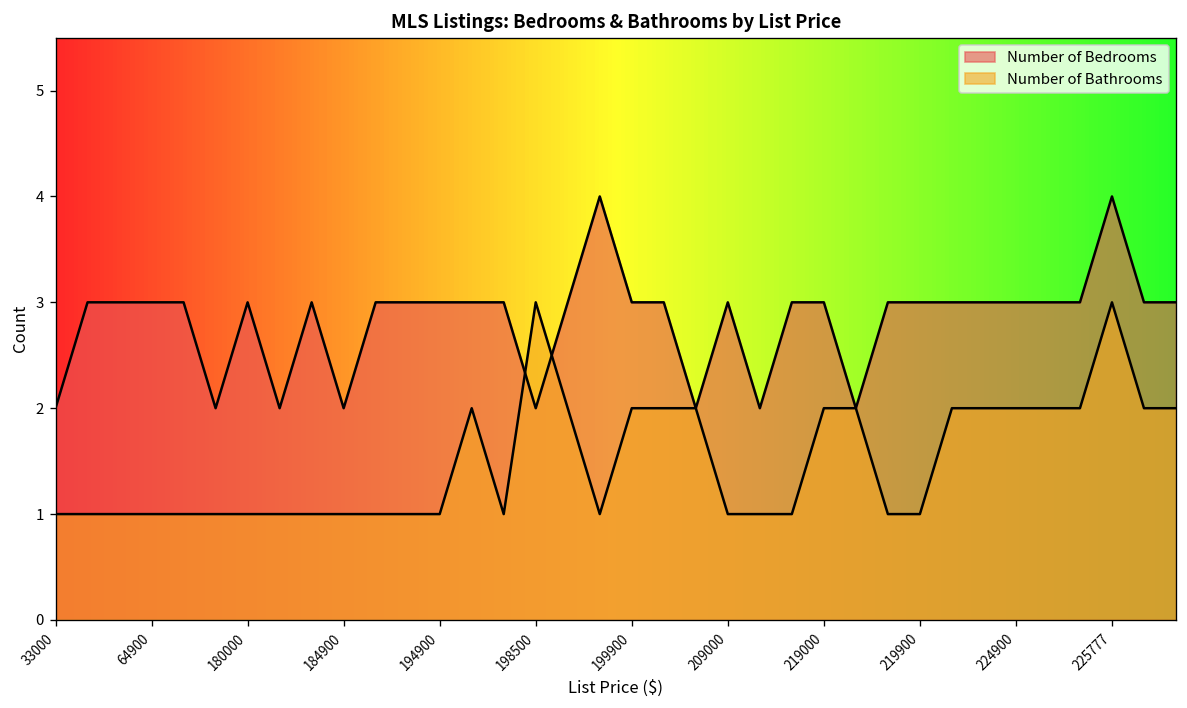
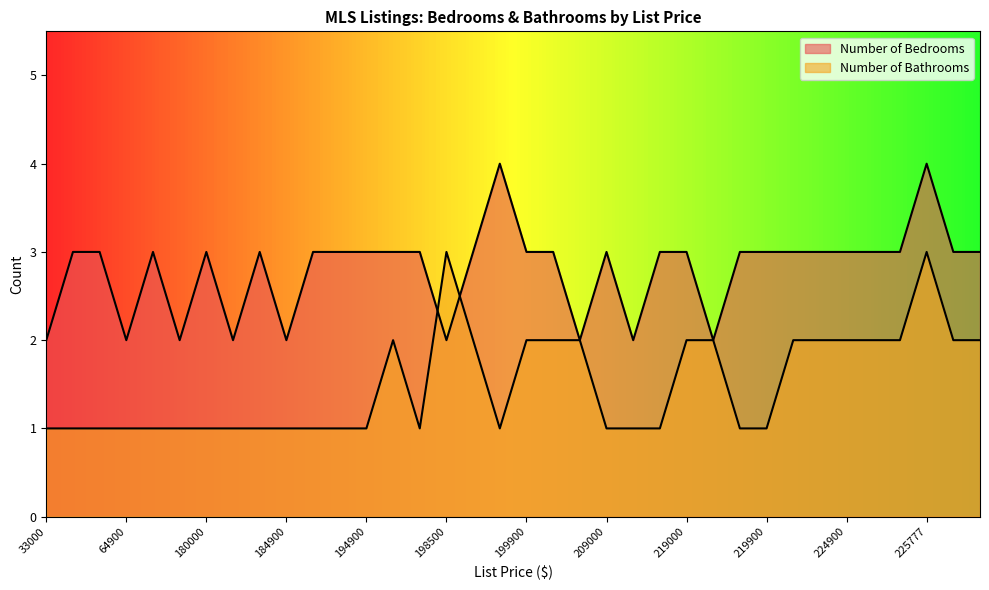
Number of Bedrooms, 64900: 3 -> 2
